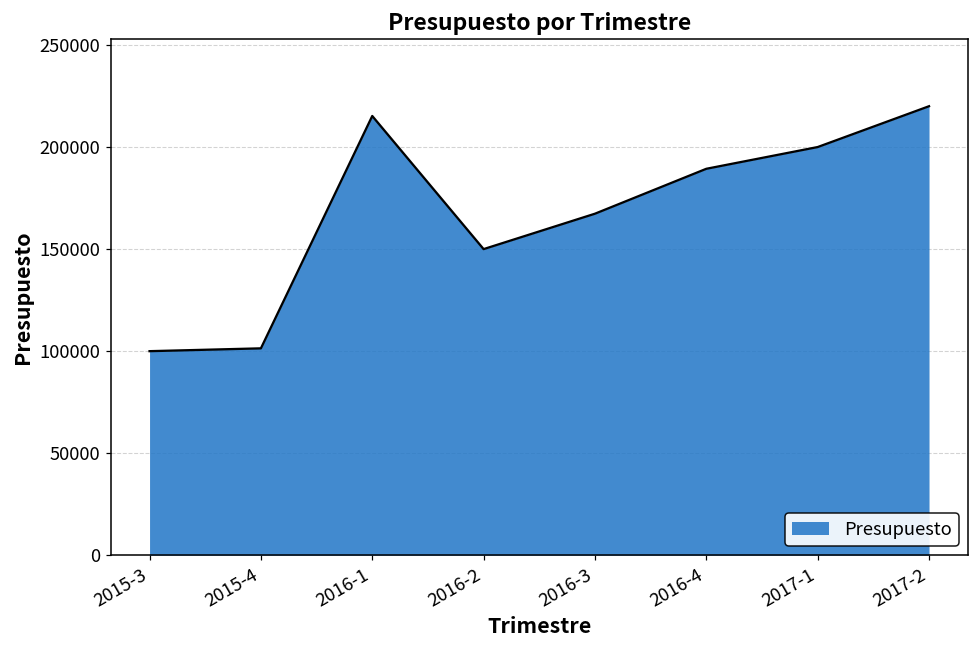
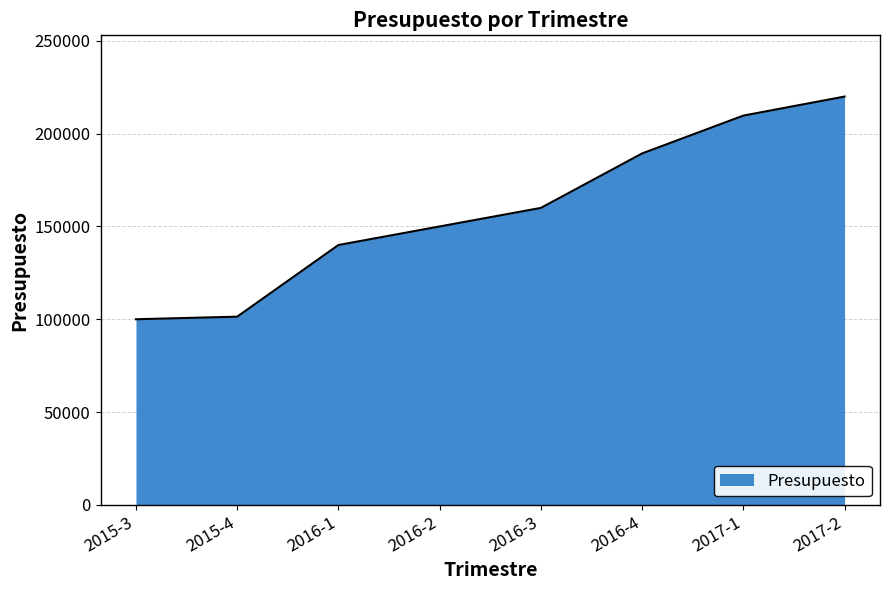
2016-1: 215000 -> 140000
2016-3: 167000 -> 160000
2017-1: 200000 -> 210000
